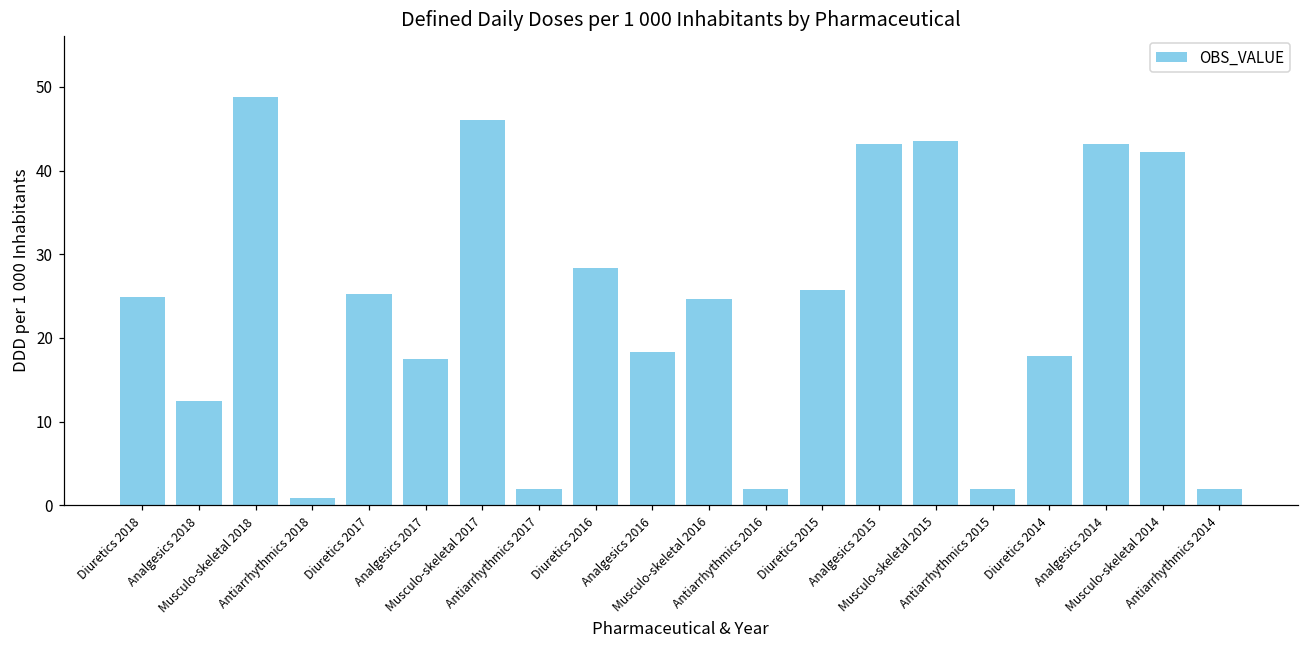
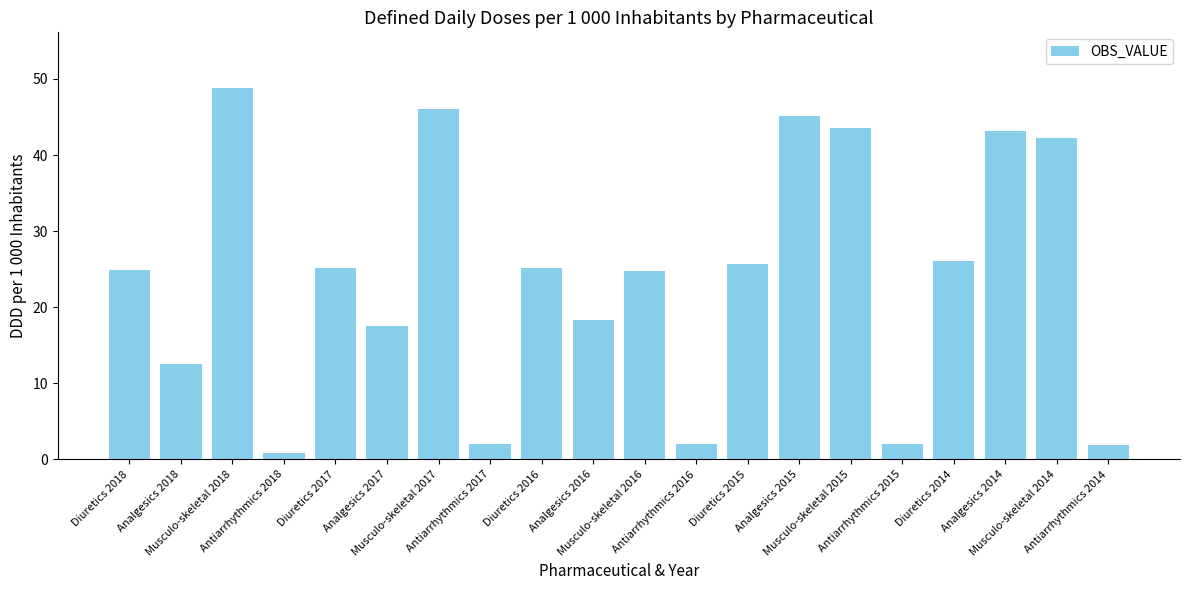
Diuretics 2016: 28 -> 25
Analgesics 2015: 43 -> 45
Diuretics 2014: 18 -> 26
